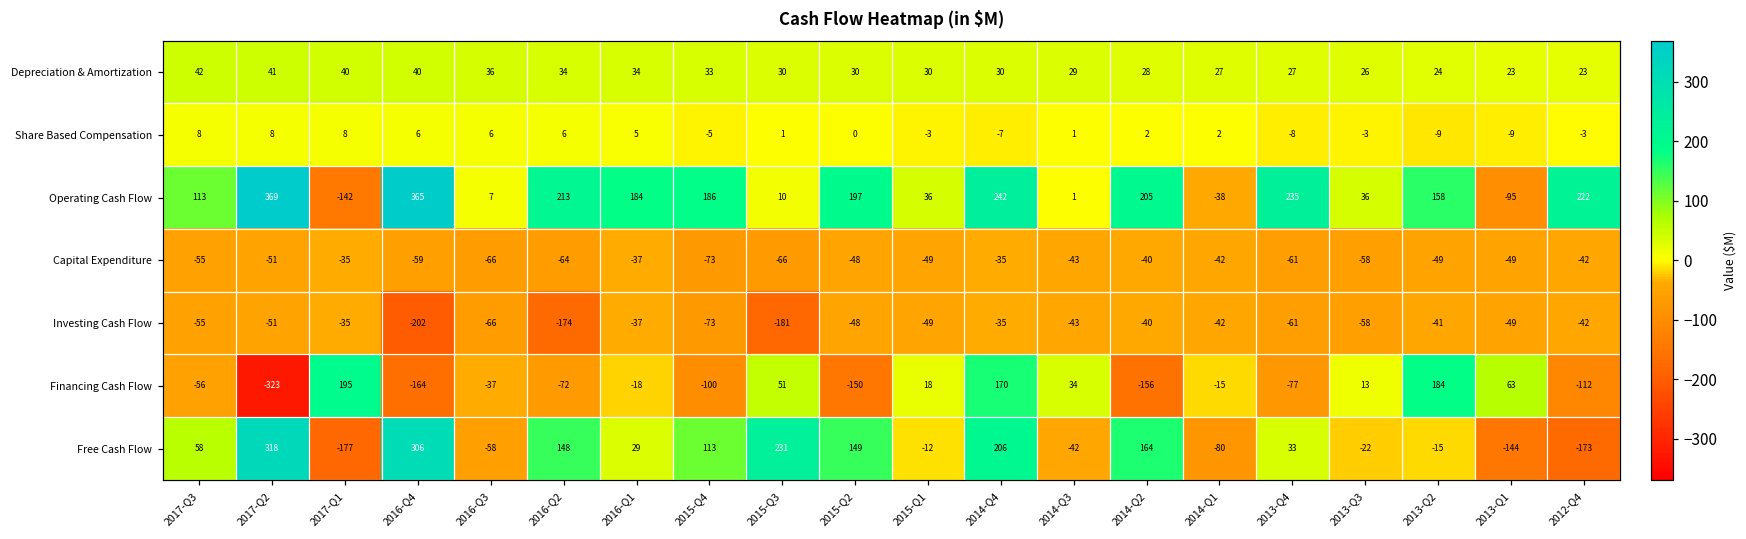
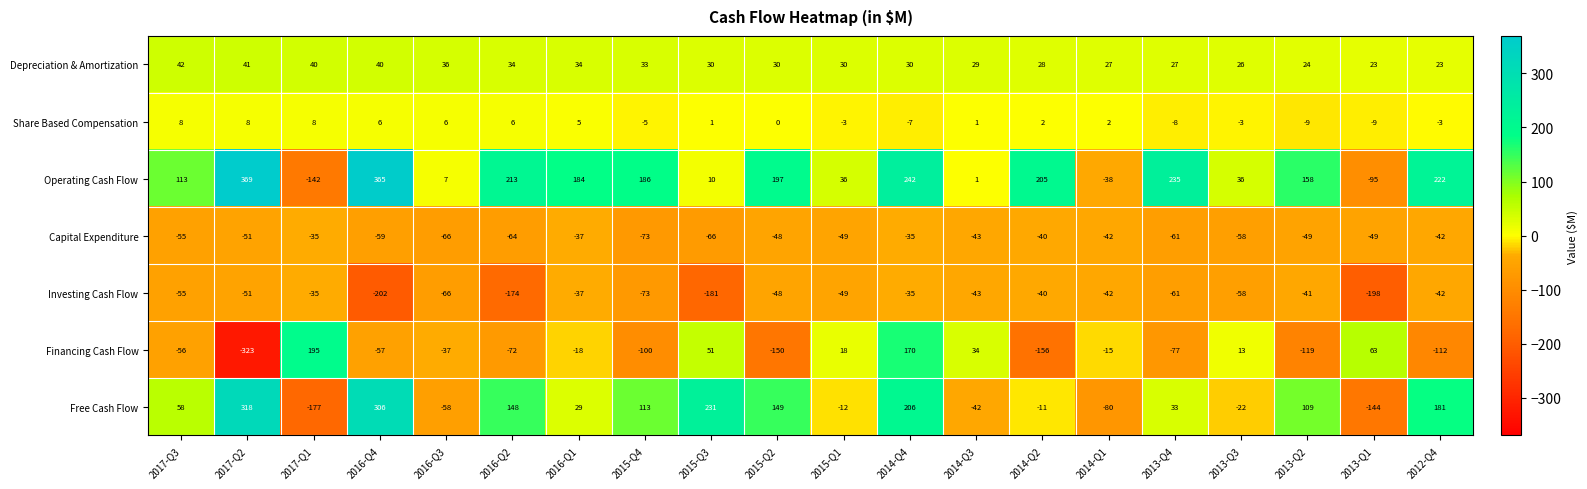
Investing Cash Flow, 2013-Q1: -49 -> -198
Financing Cash Flow, 2016-Q4: -164 -> -57
Financing Cash Flow, 2013-Q2: 184 -> -119
Free Cash Flow, 2014-Q2: 164 -> -11
Free Cash Flow, 2013-Q2: -15 -> 109
Free Cash Flow, 2012-Q4: -173 -> 181
